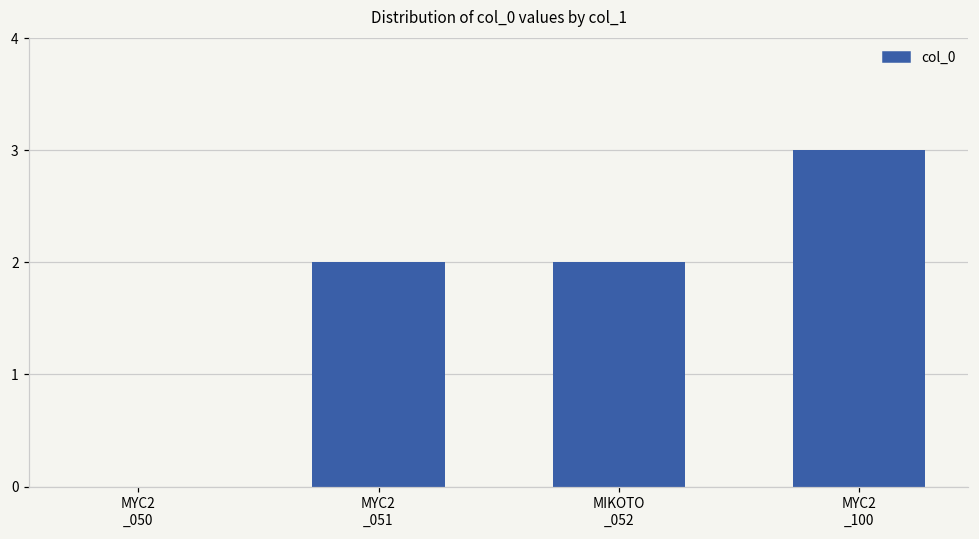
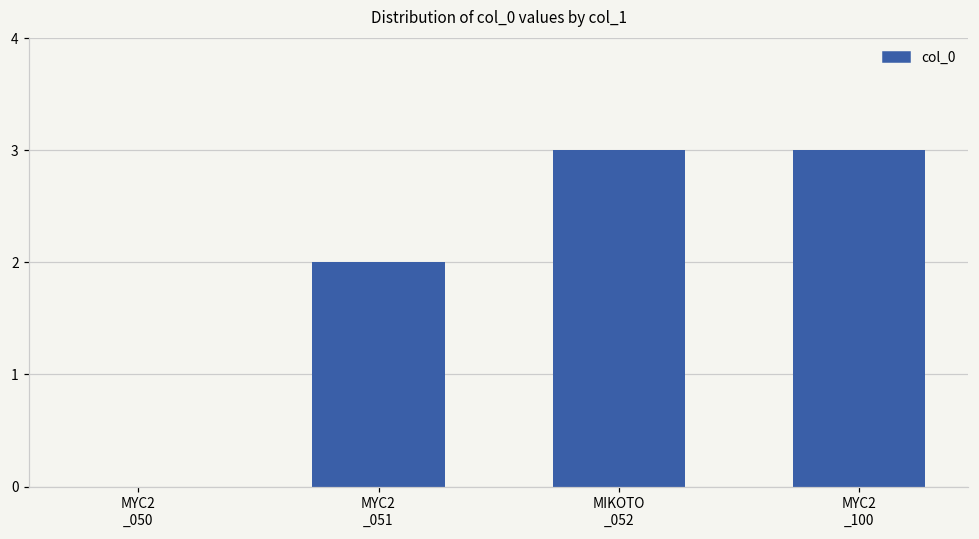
MIKOTO _052: 2 -> 3
